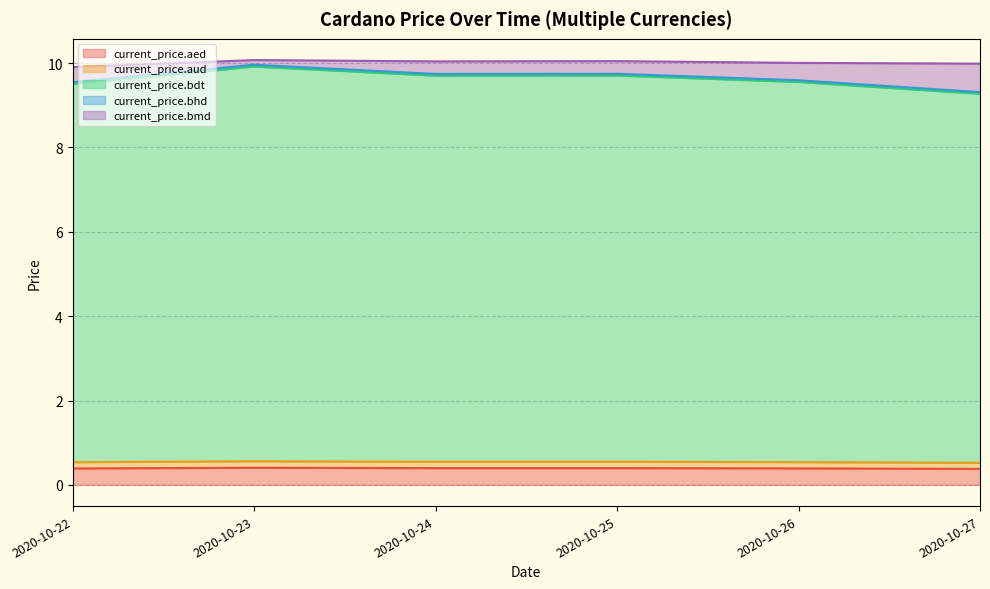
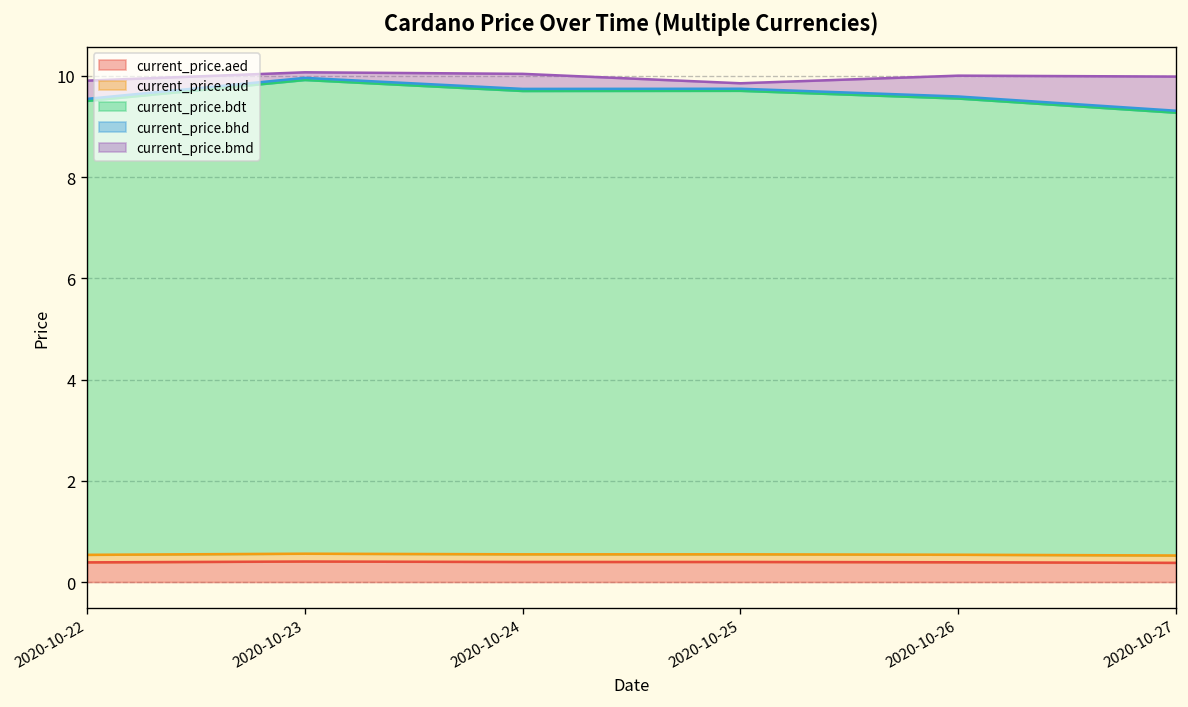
current_price.bmd, 2020-10-25: 0.3 -> 0.1
